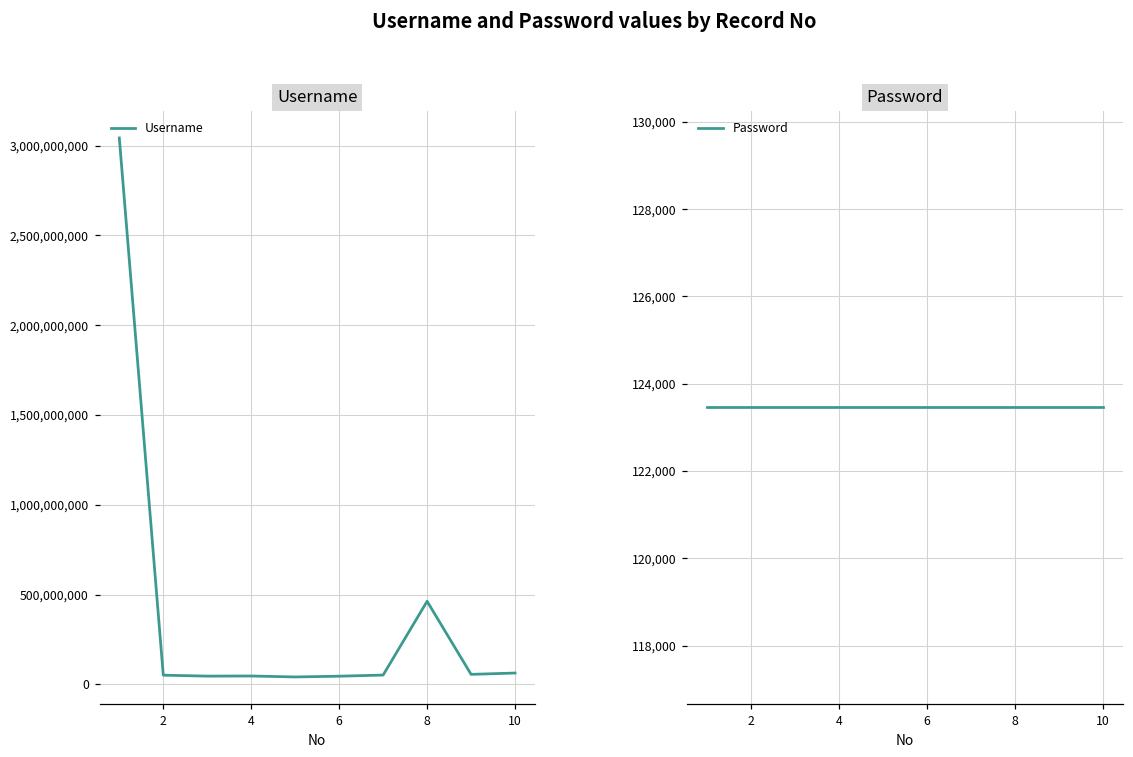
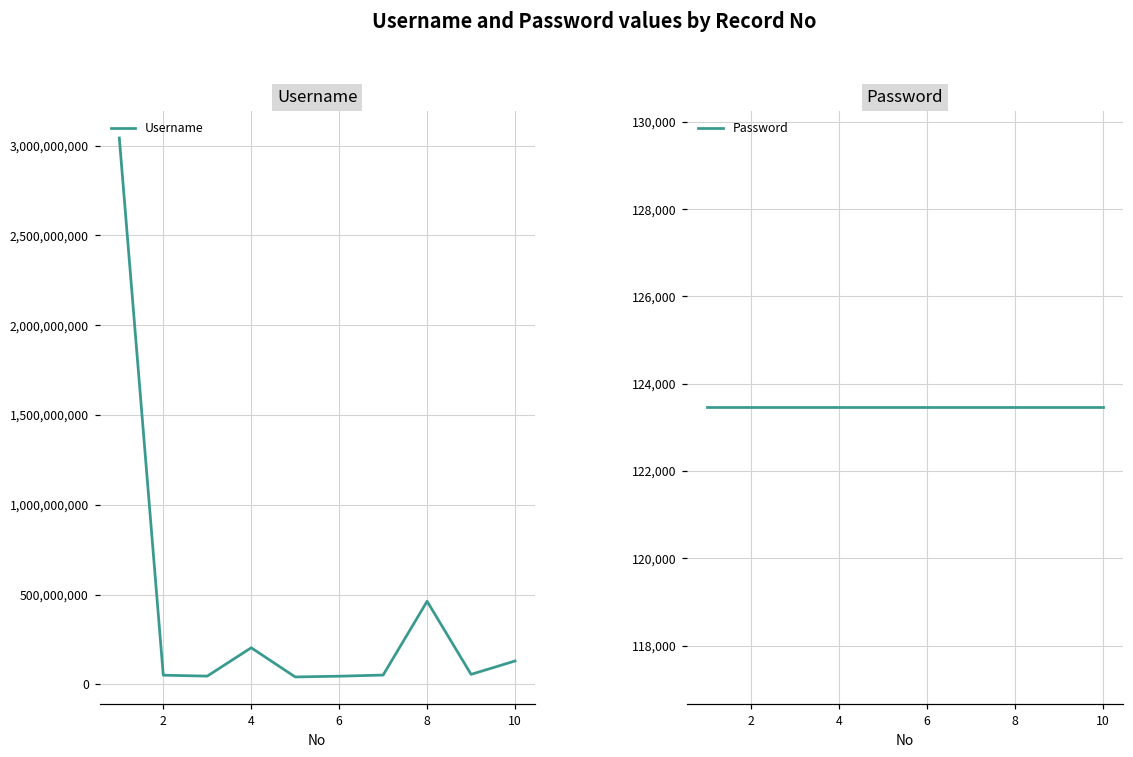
Username, 4: 50,000,000 -> 200,000,000
Username, 10: 60,000,000 -> 130,000,000
